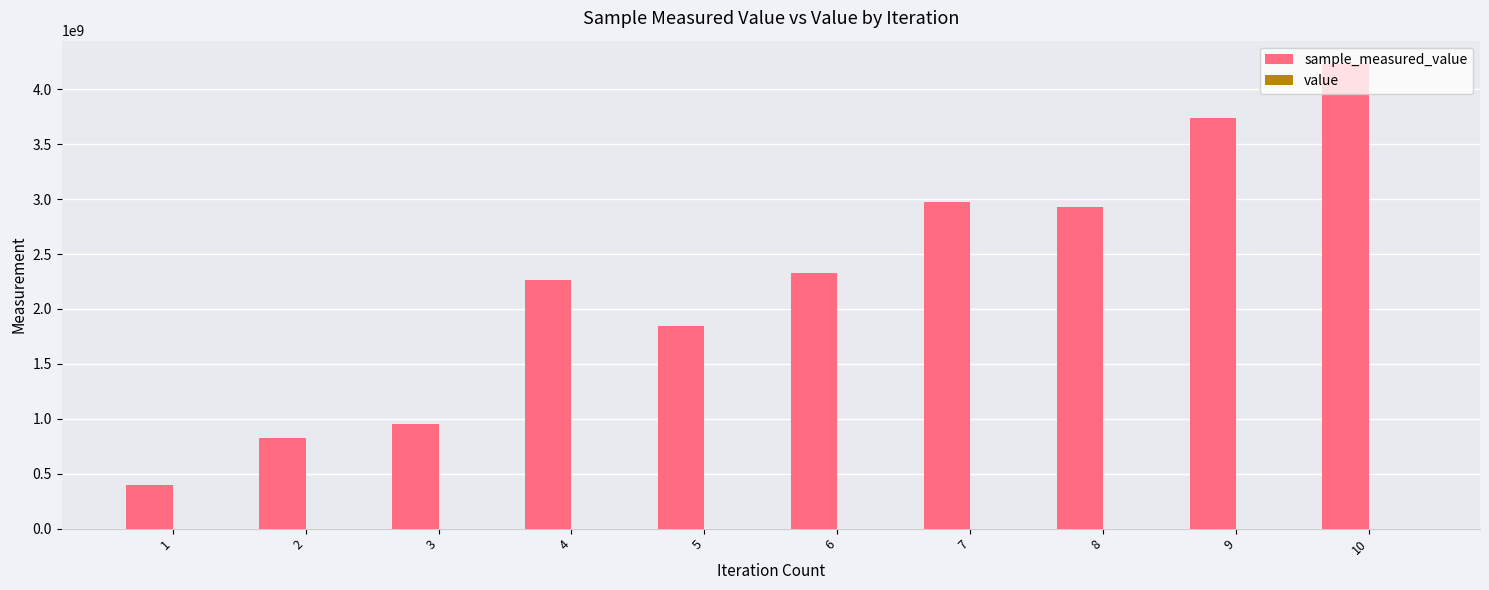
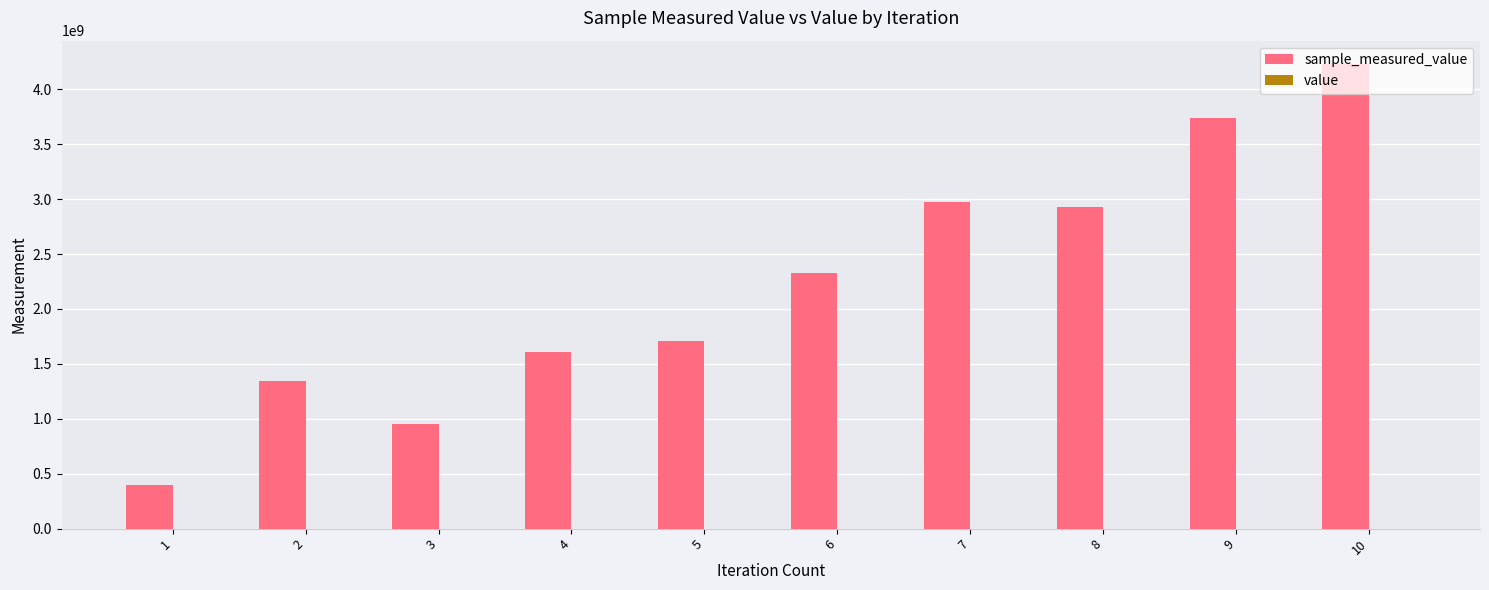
sample_measured_value, 2: 820000000 -> 1350000000
sample_measured_value, 4: 2260000000 -> 1610000000
sample_measured_value, 5: 1840000000 -> 1710000000
